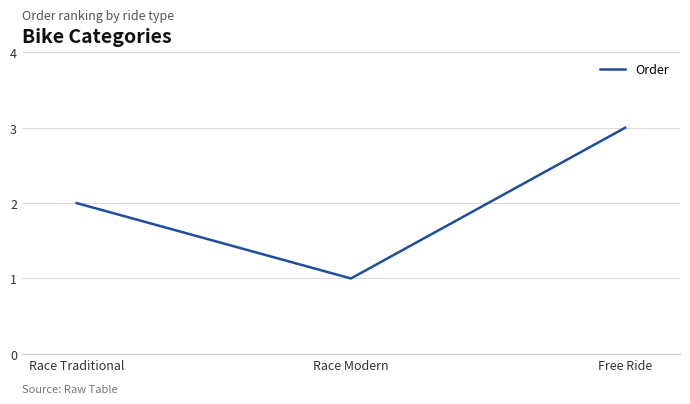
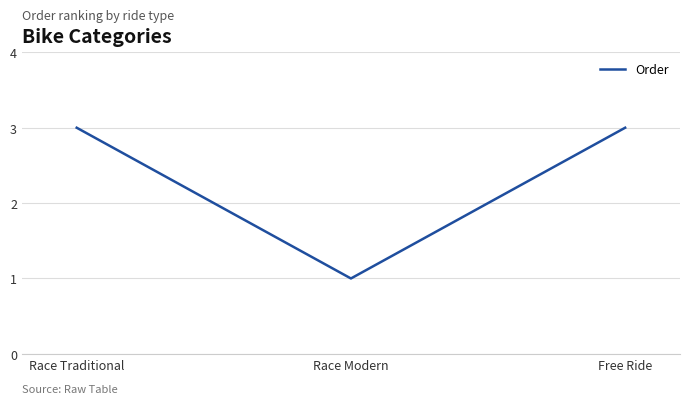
Race Traditional: 2 -> 3
